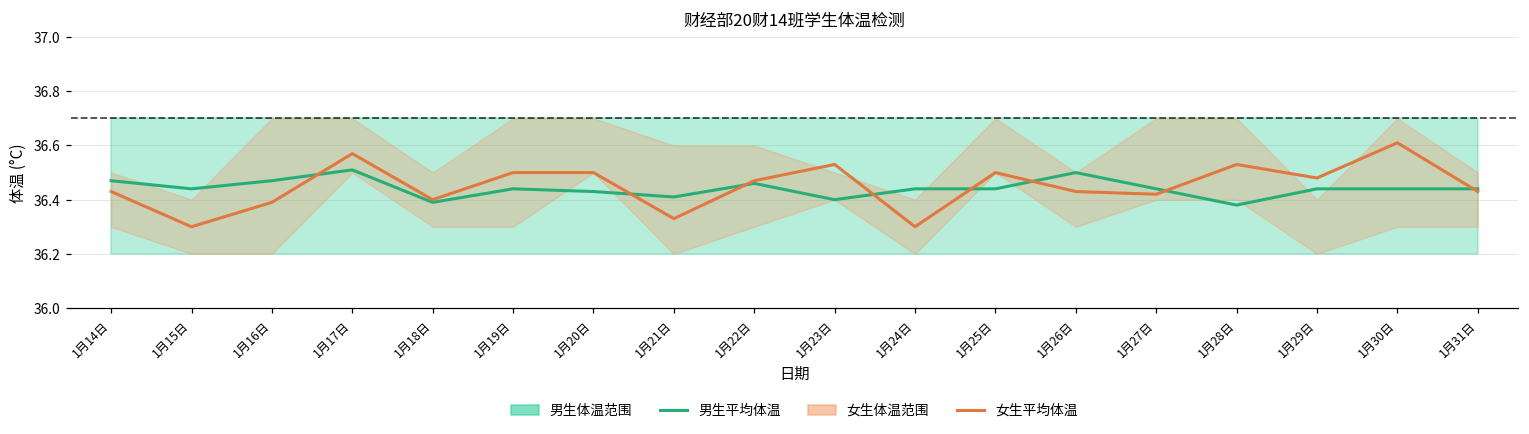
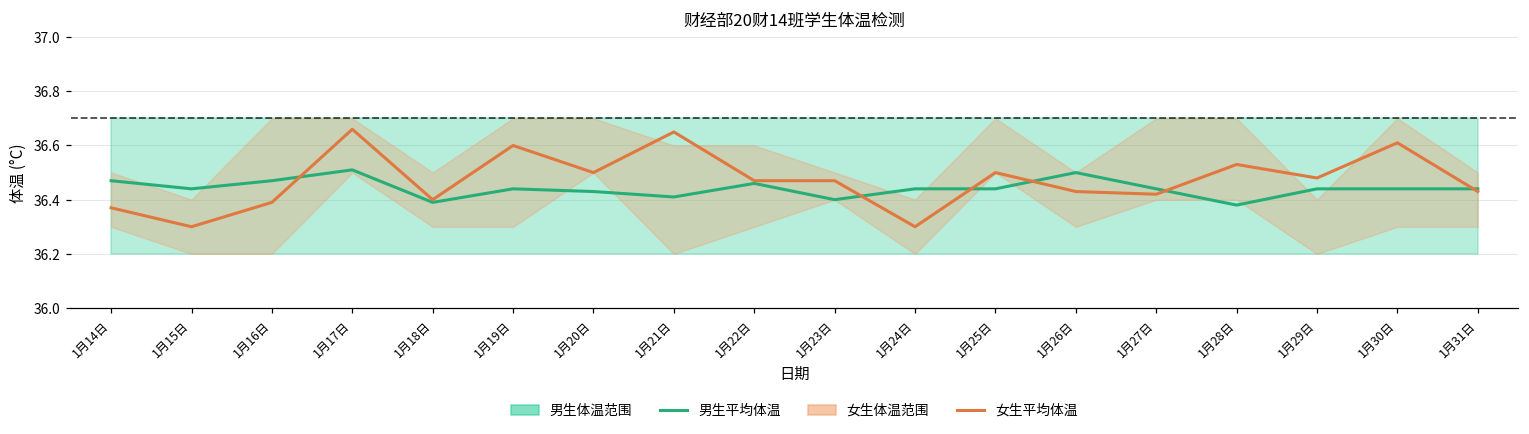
女生平均体温, 1月14日: 36.43 -> 36.37
女生平均体温, 1月17日: 36.57 -> 36.66
女生平均体温, 1月19日: 36.5 -> 36.6
女生平均体温, 1月21日: 36.33 -> 36.65
女生平均体温, 1月23日: 36.53 -> 36.47
